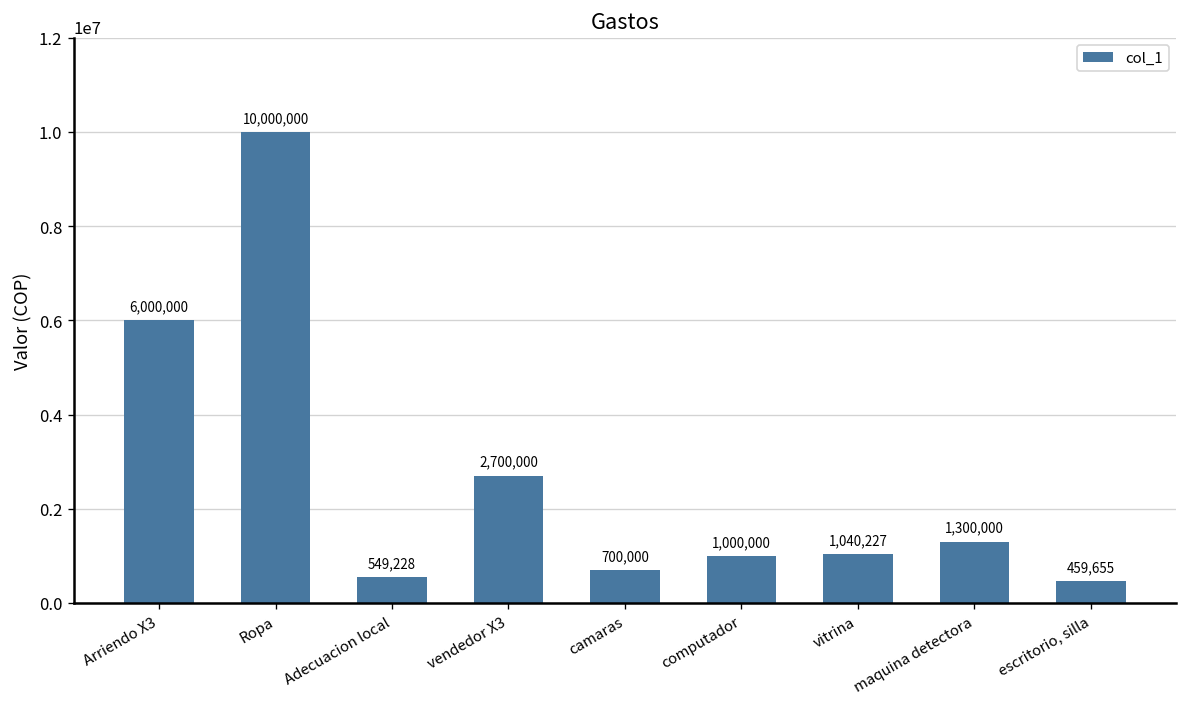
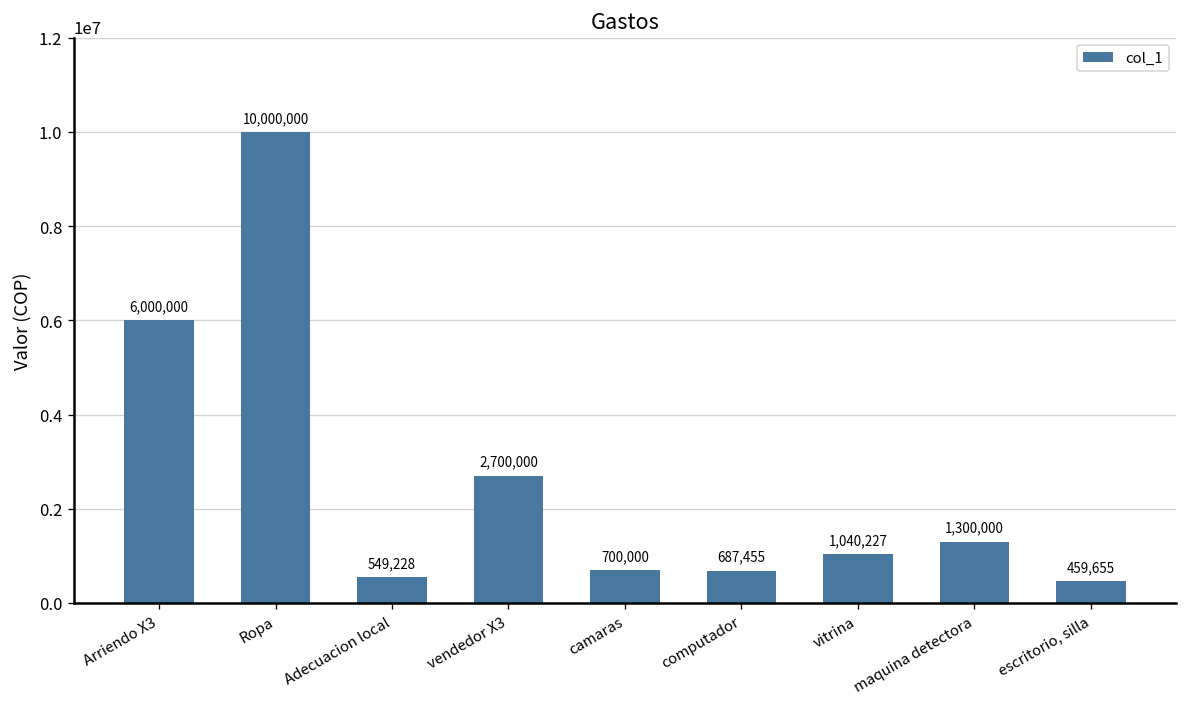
computador: 1,000,000 -> 687,455
